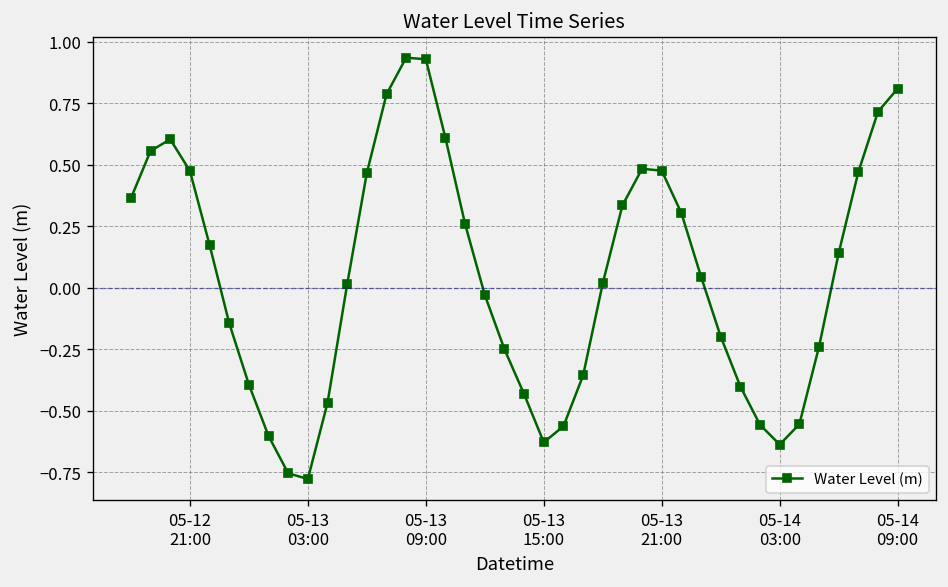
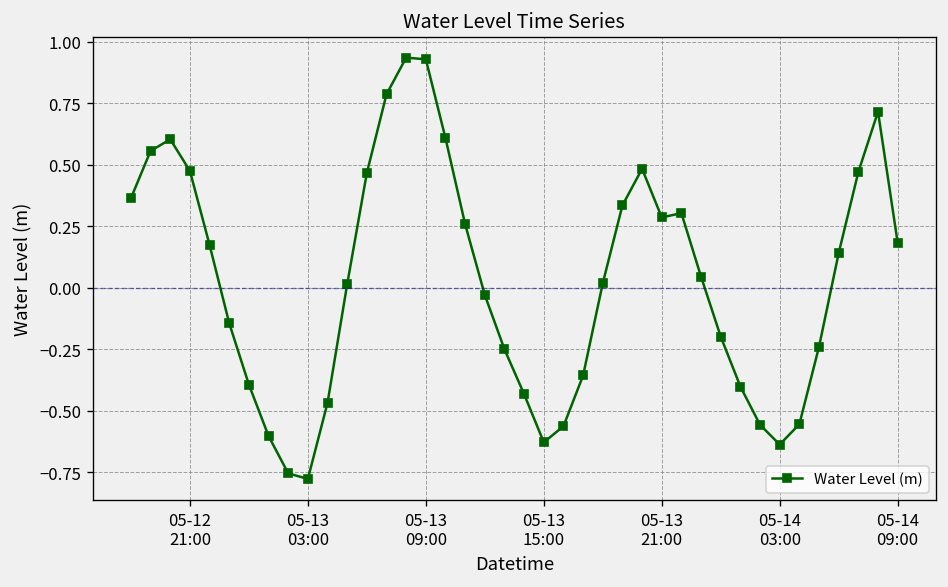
05-13 21:00: 0.48 -> 0.29
05-14 09:00: 0.81 -> 0.18
